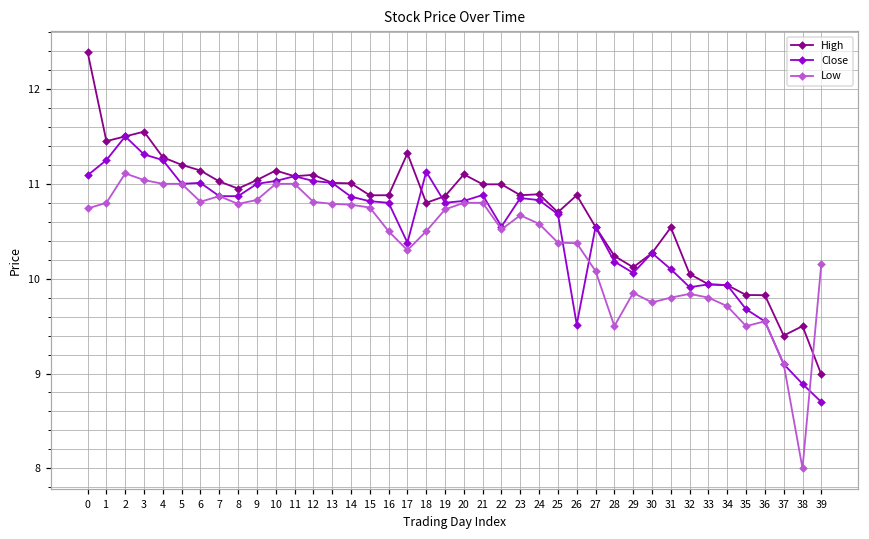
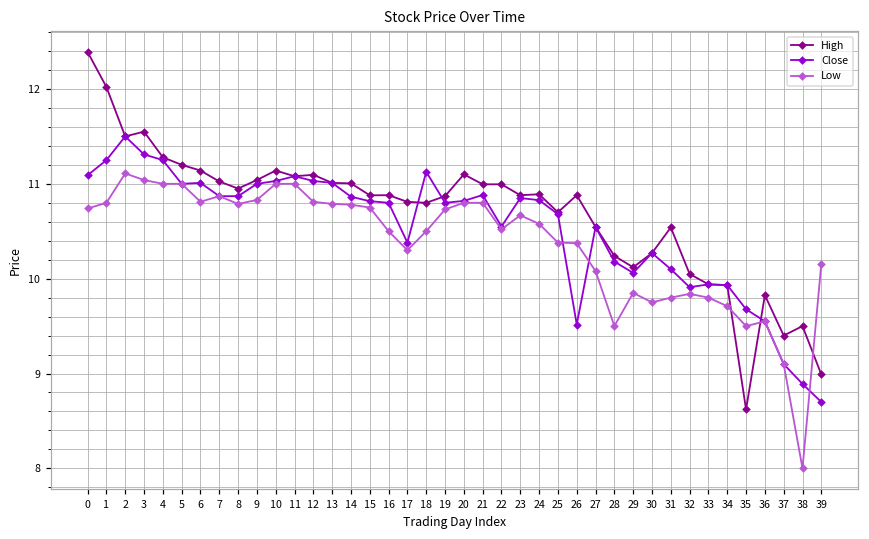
High, 1: 11.4 -> 12.0
High, 17: 11.3 -> 10.8
High, 35: 9.8 -> 8.6
